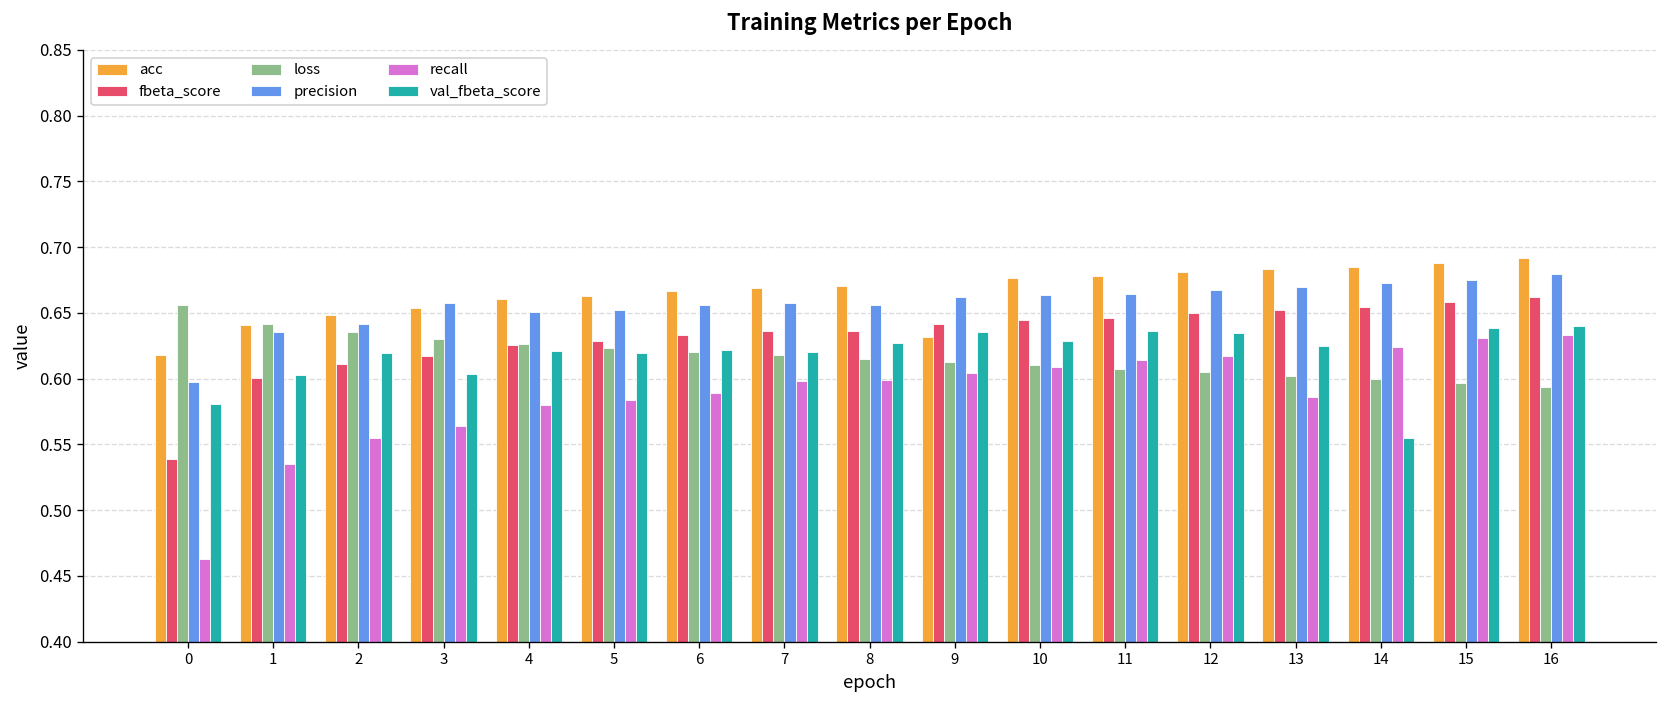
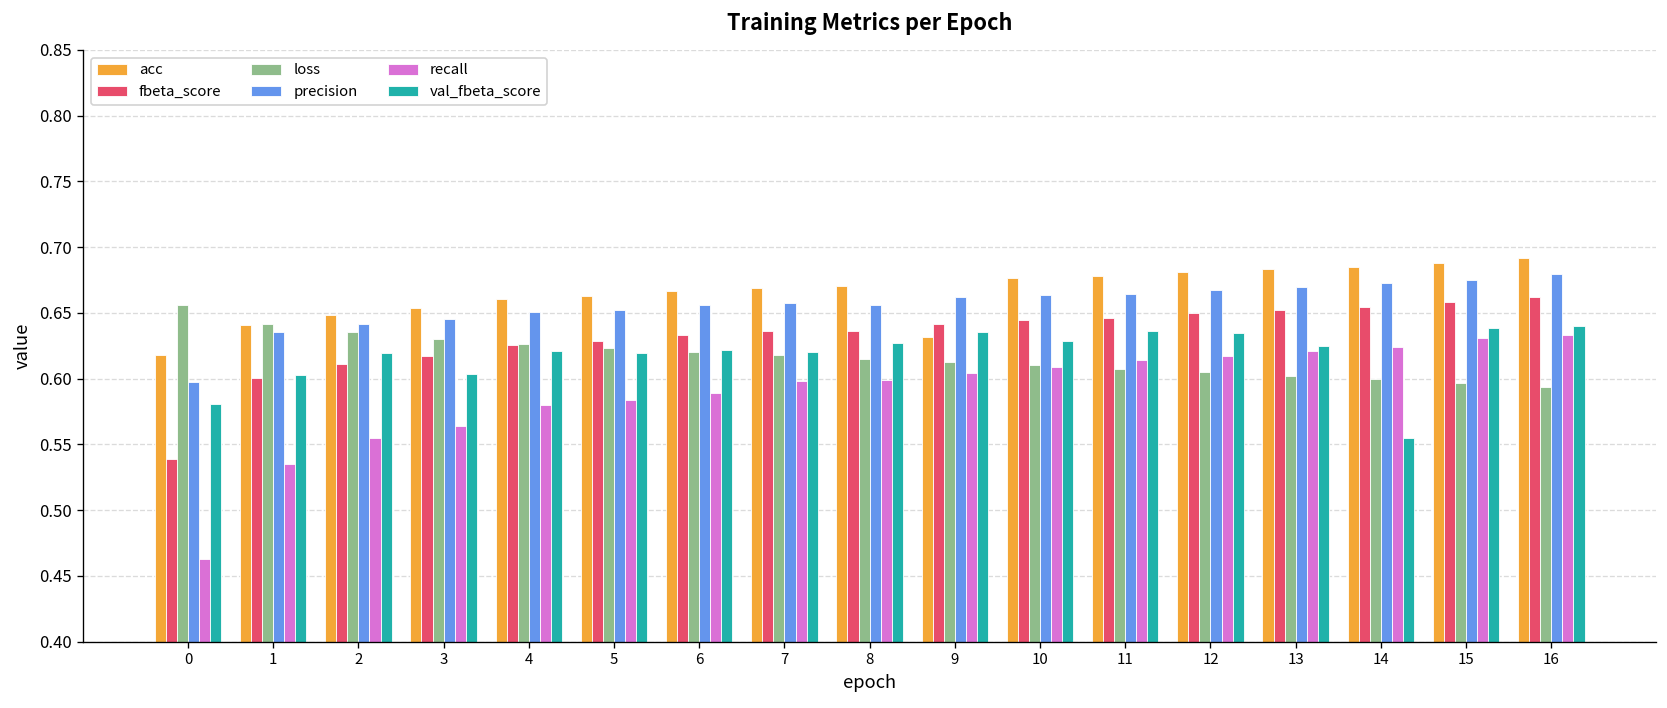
precision, 3: 0.657 -> 0.645
recall, 13: 0.586 -> 0.621
